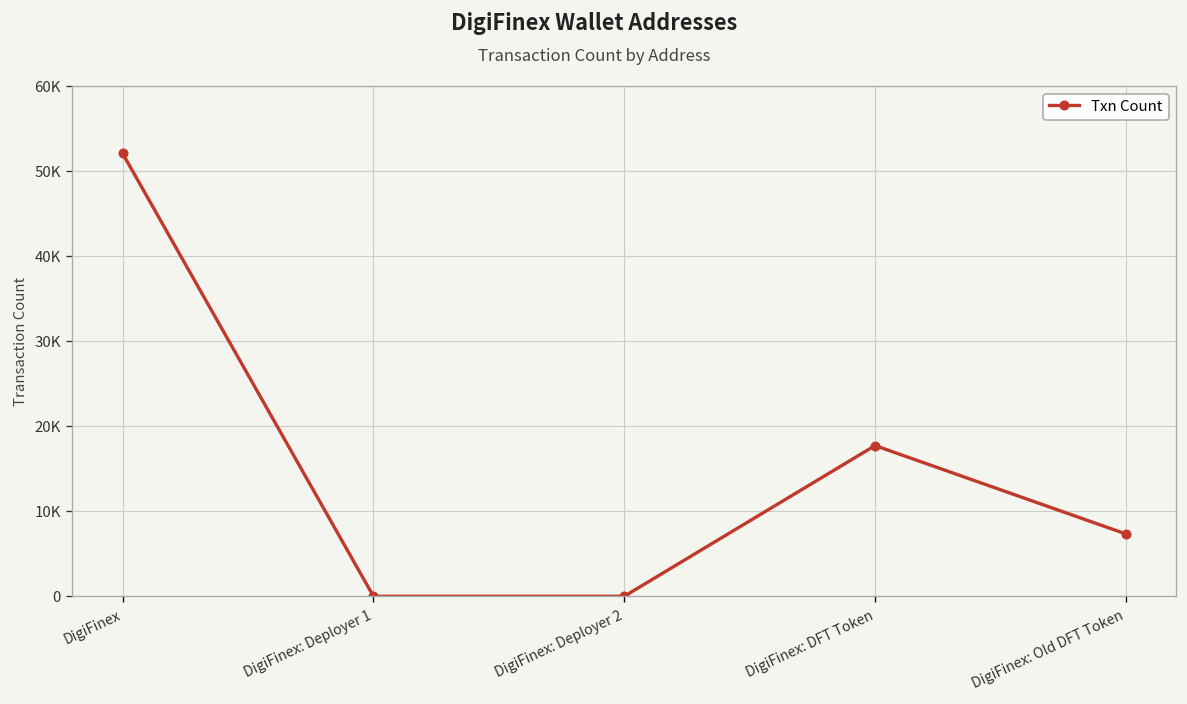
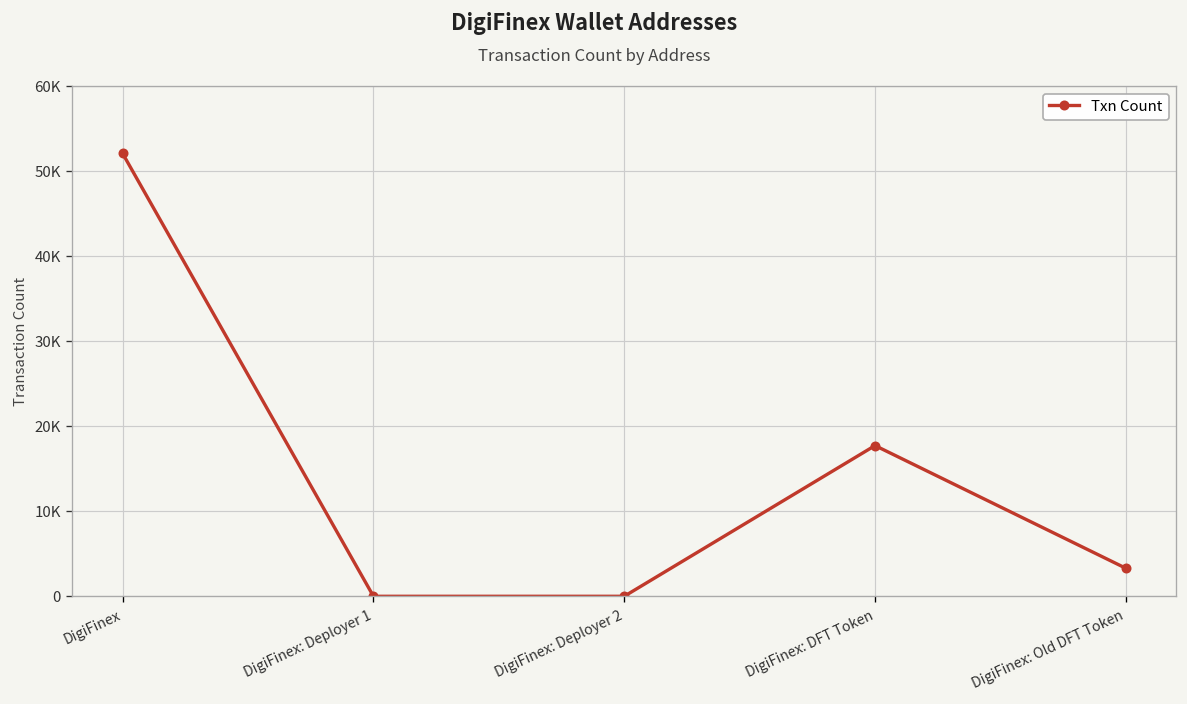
DigiFinex: Old DFT Token: 7000 -> 3000
